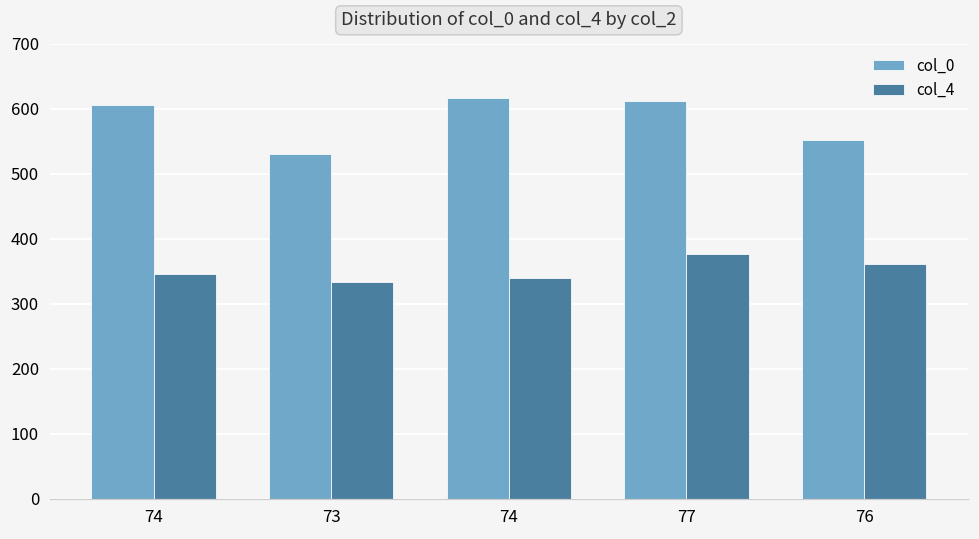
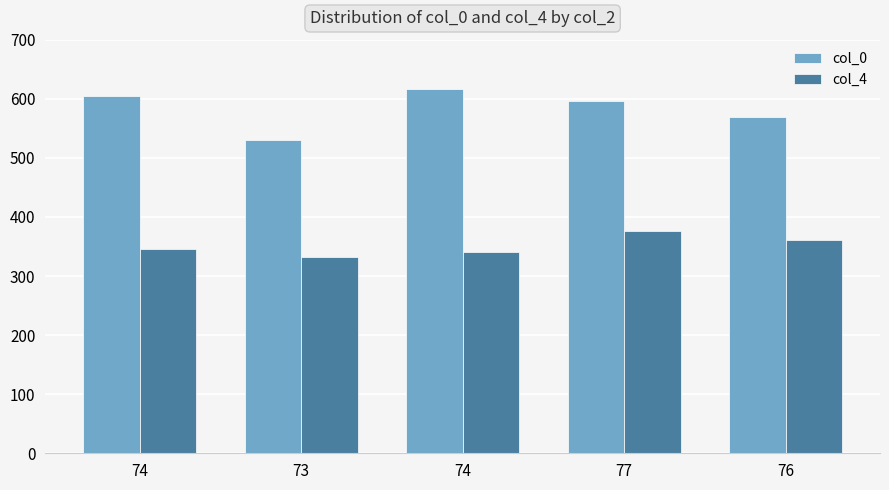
col_0, 77: 610 -> 600
col_0, 76: 550 -> 570
